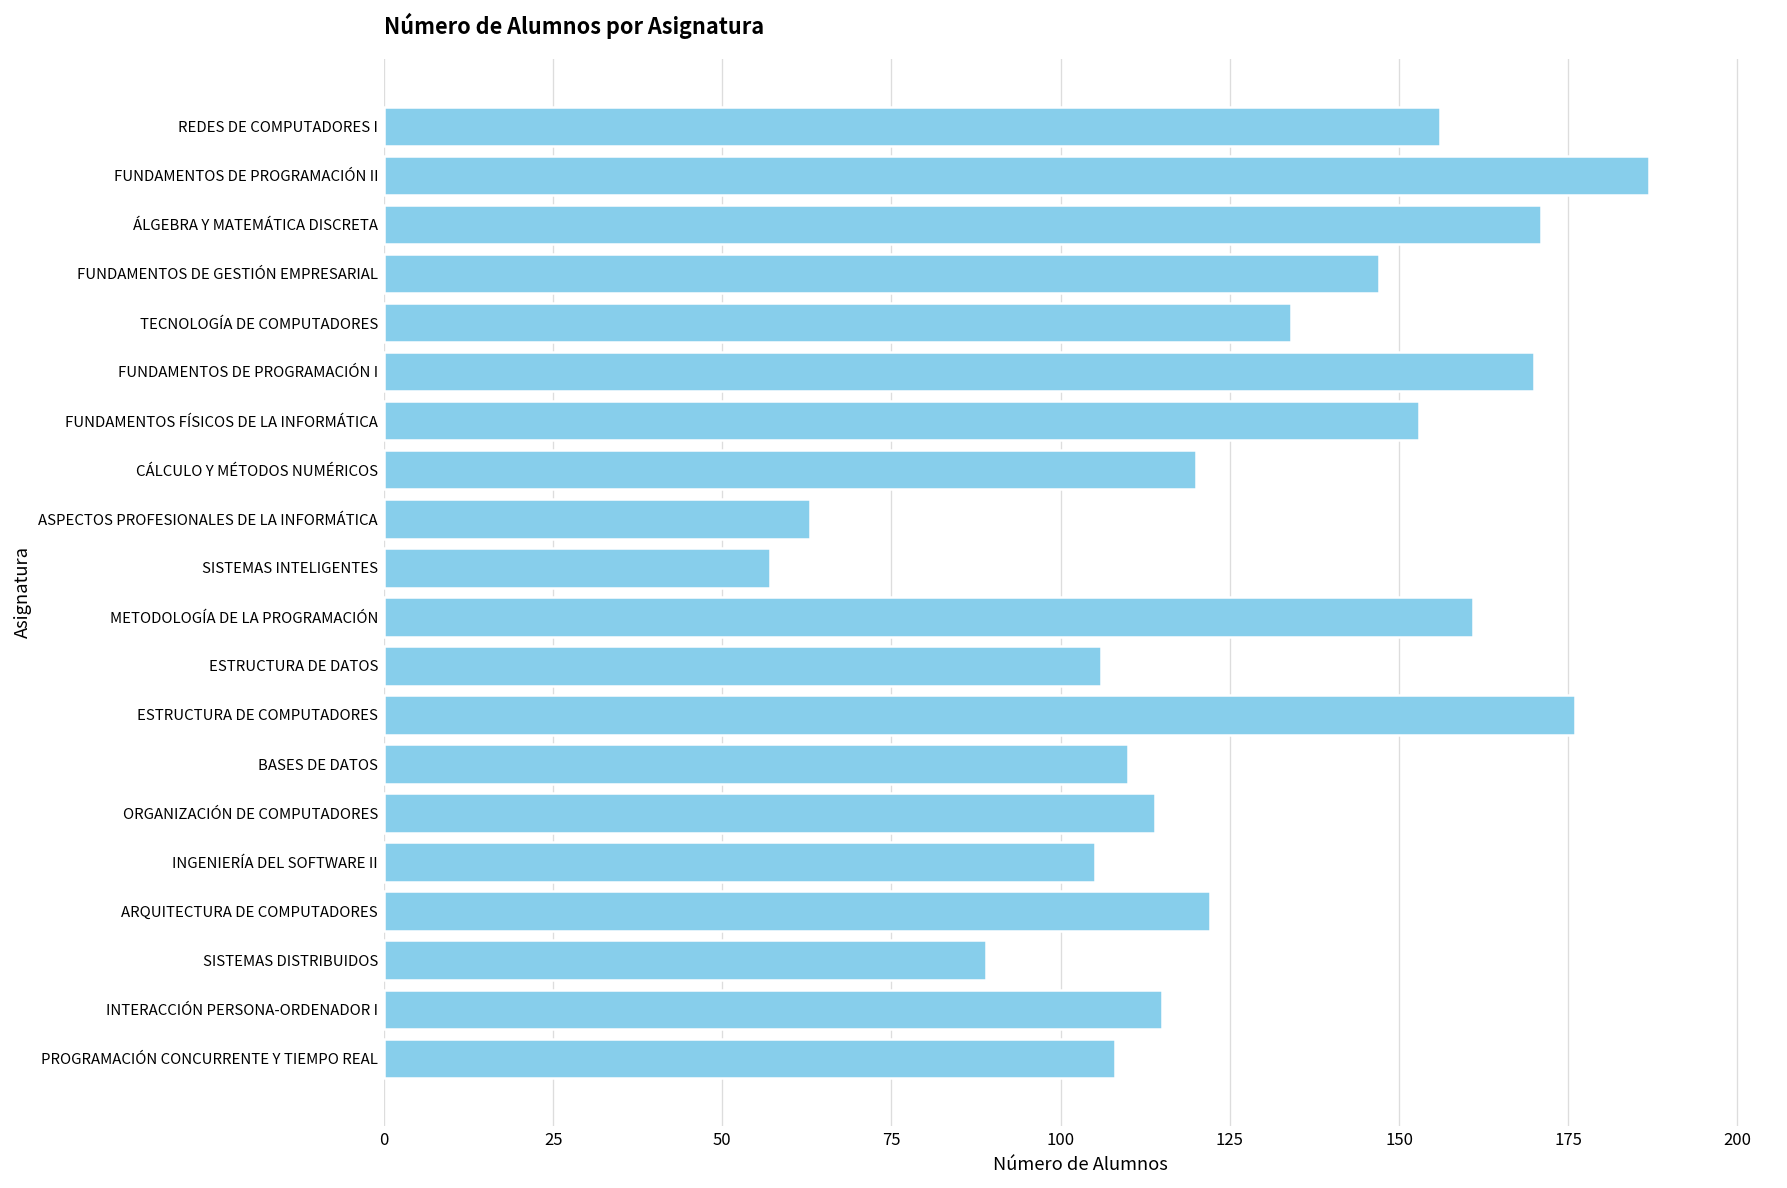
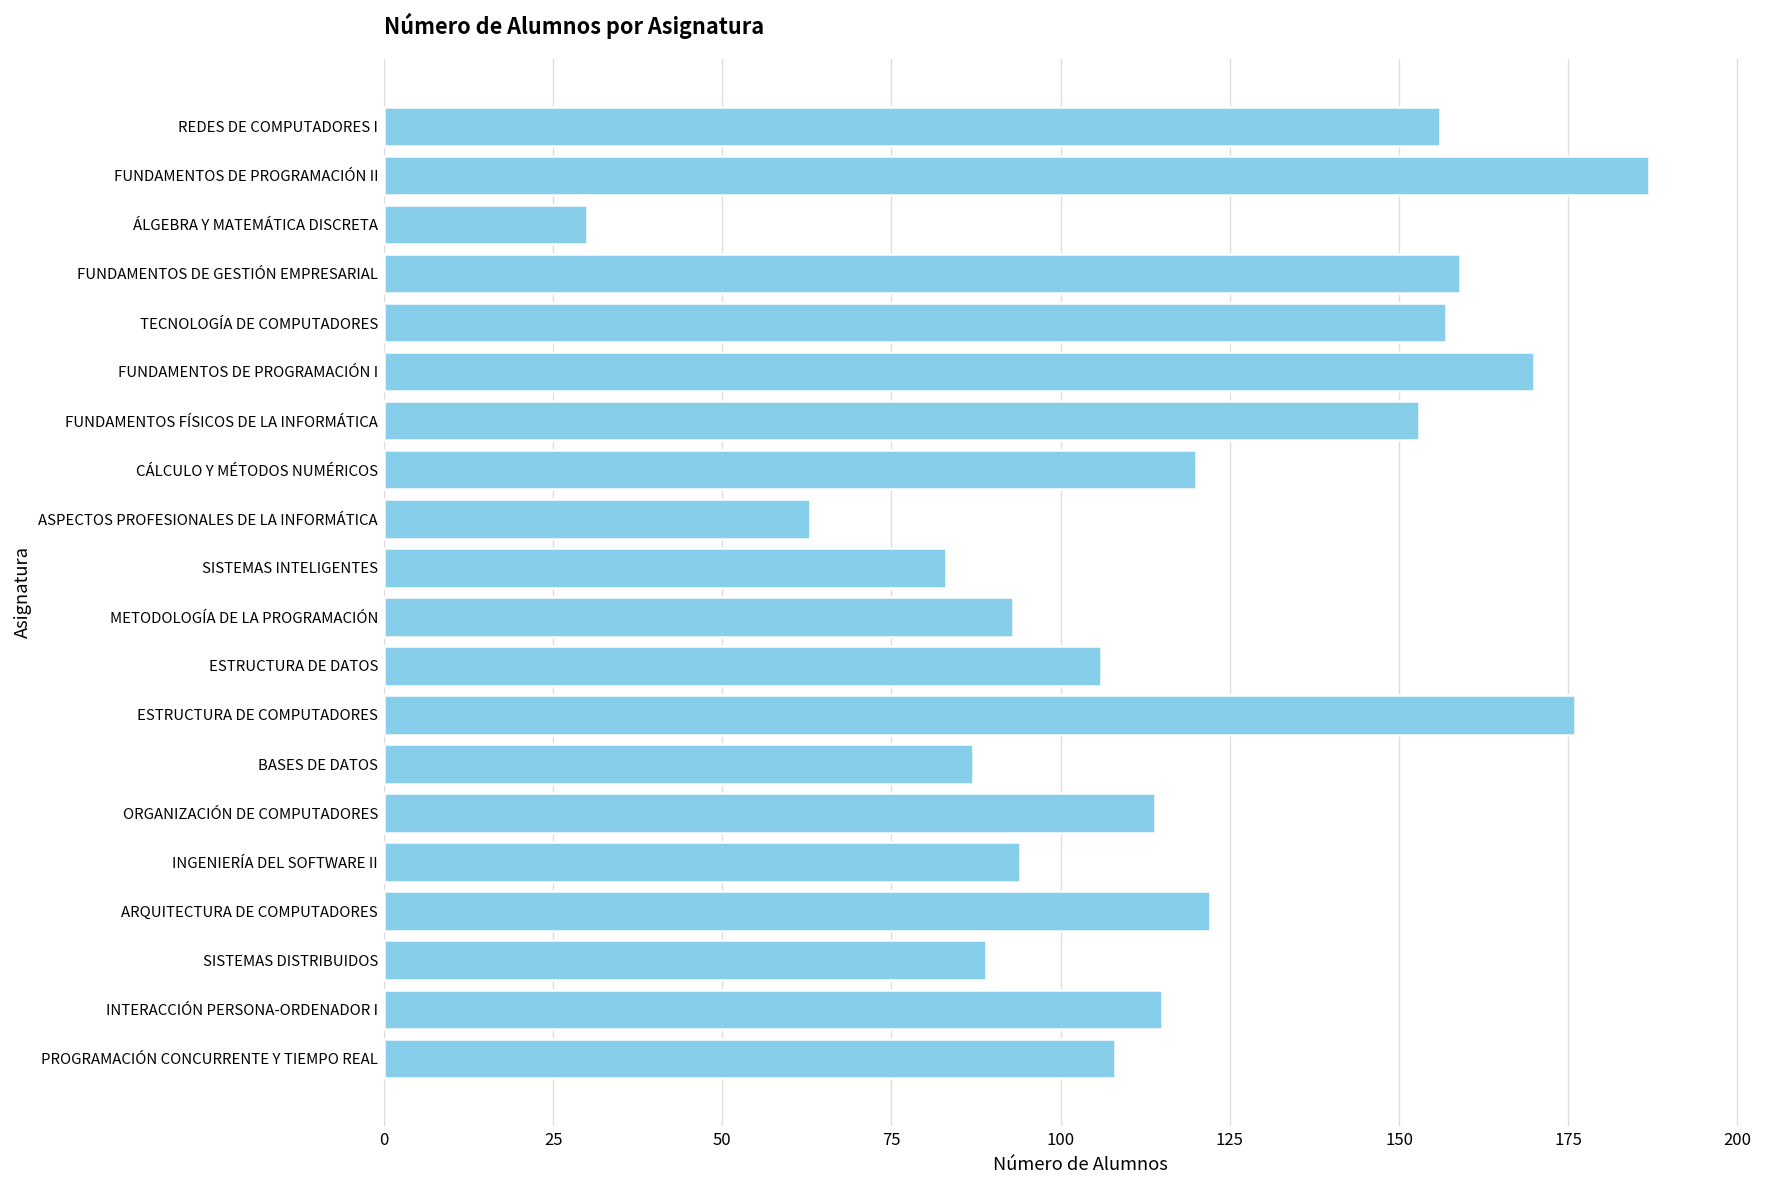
ÁLGEBRA Y MATEMÁTICA DISCRETA: 171 -> 30
FUNDAMENTOS DE GESTIÓN EMPRESARIAL: 147 -> 159
TECNOLOGÍA DE COMPUTADORES: 134 -> 157
SISTEMAS INTELIGENTES: 57 -> 83
METODOLOGÍA DE LA PROGRAMACIÓN: 161 -> 93
BASES DE DATOS: 110 -> 87
INGENIERÍA DEL SOFTWARE II: 105 -> 94
